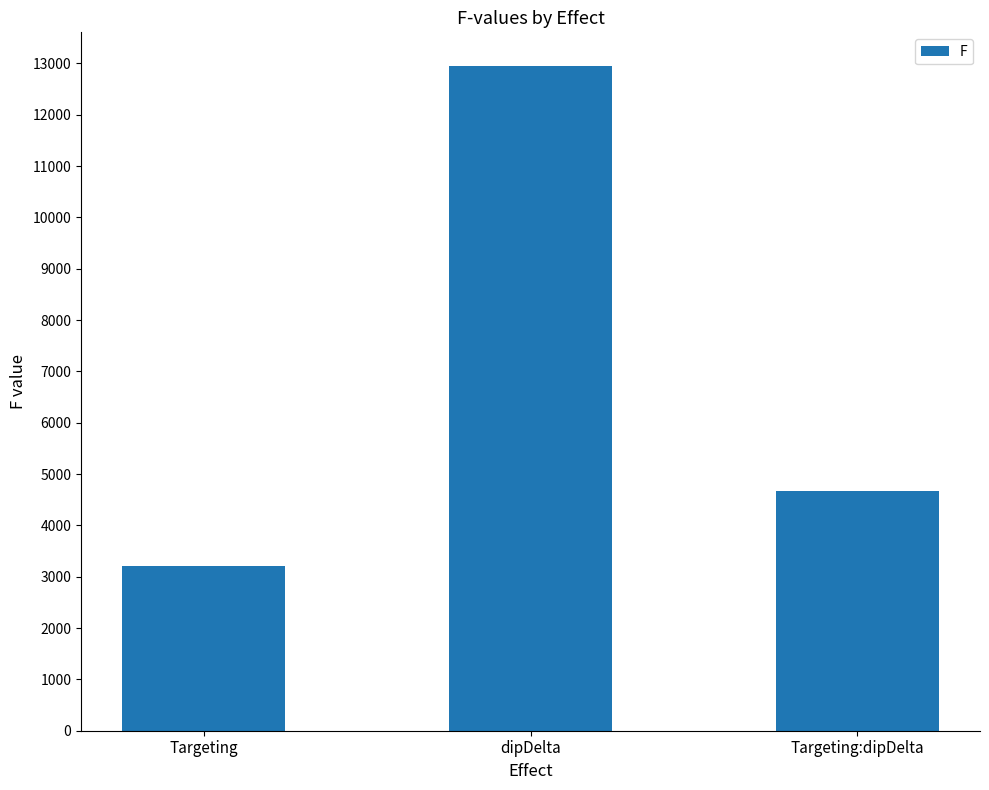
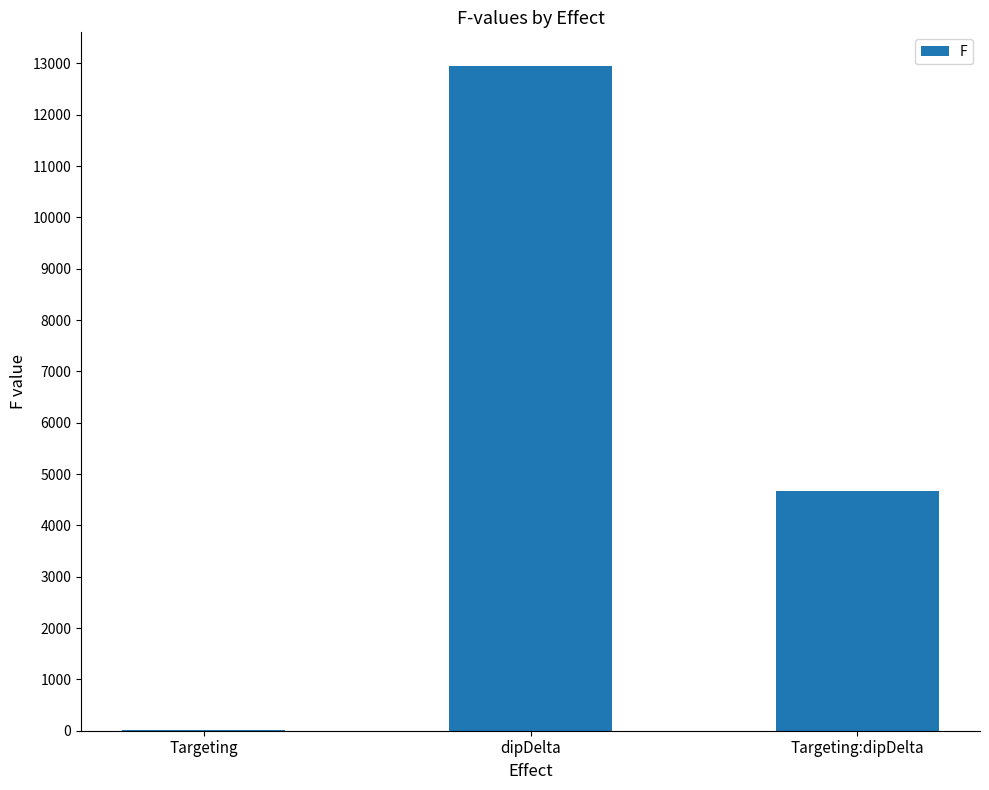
Targeting: 3200 -> 0
